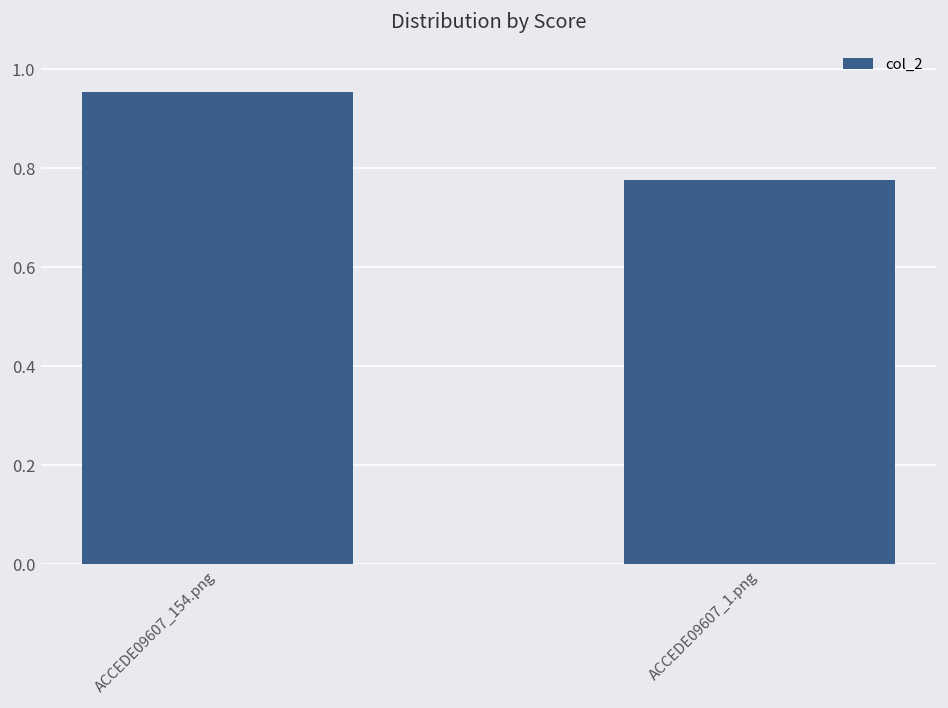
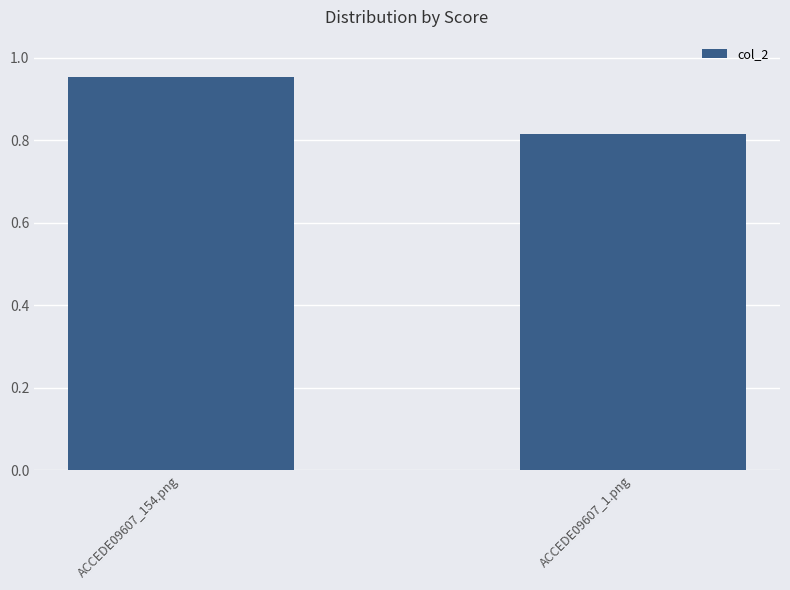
ACCEDE09607_1.png: 0.78 -> 0.81
